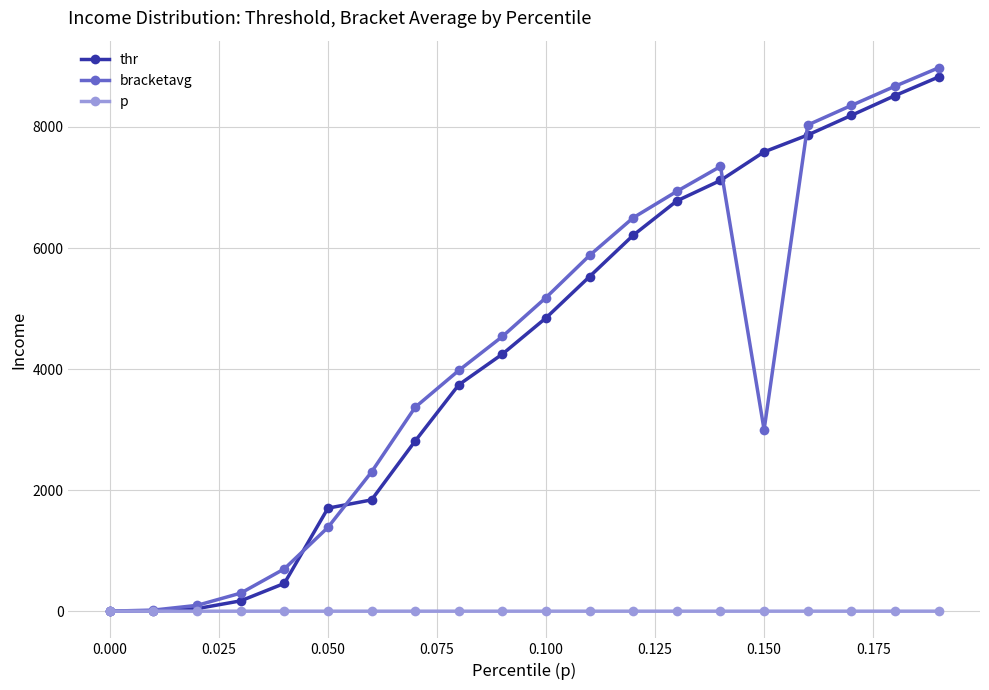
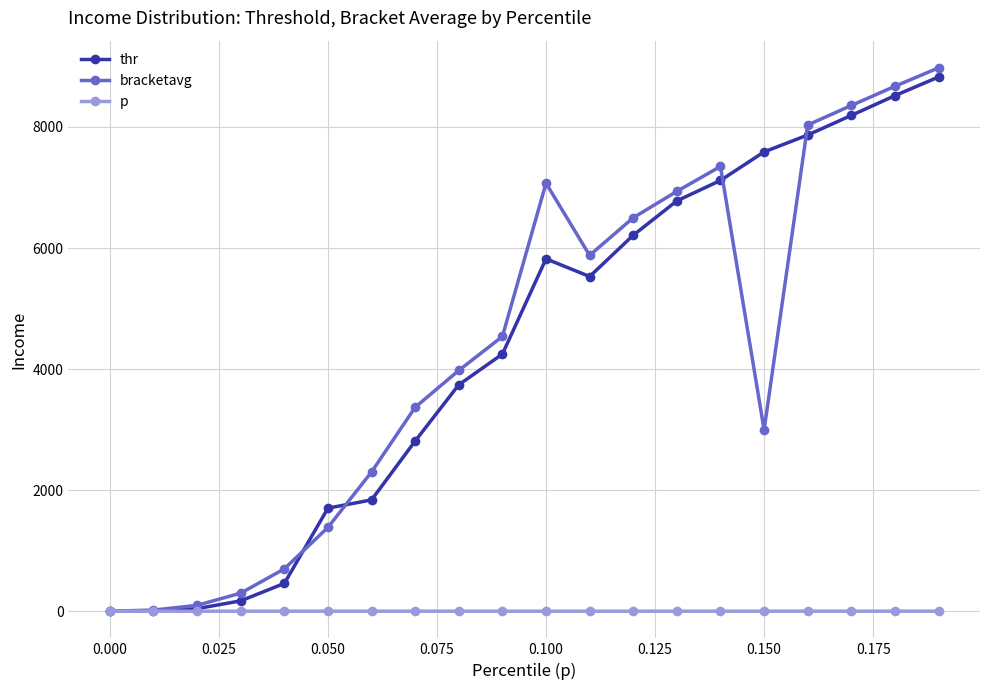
thr, 0.100: 4800 -> 5800
bracketavg, 0.100: 5200 -> 7100
